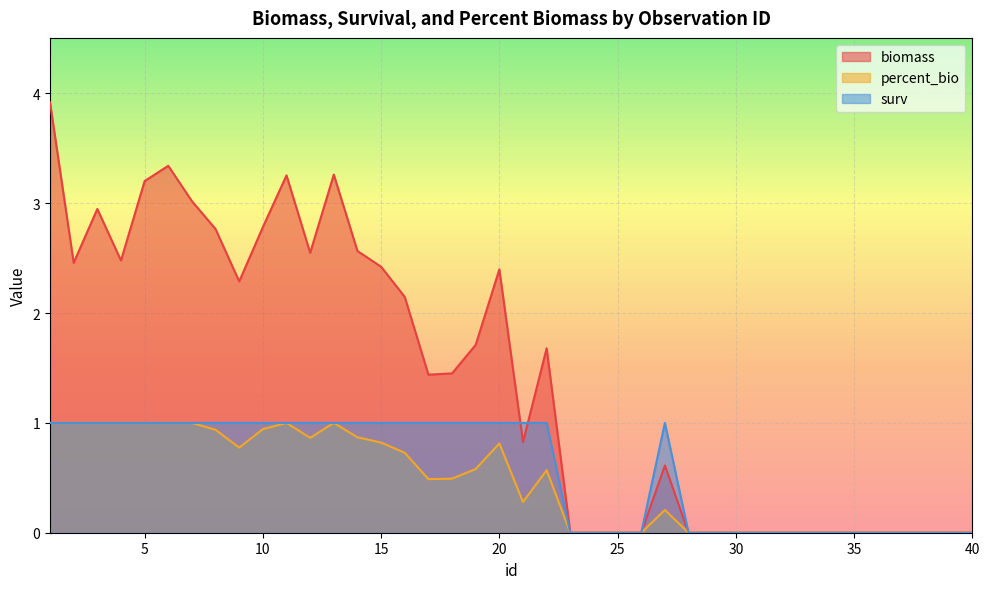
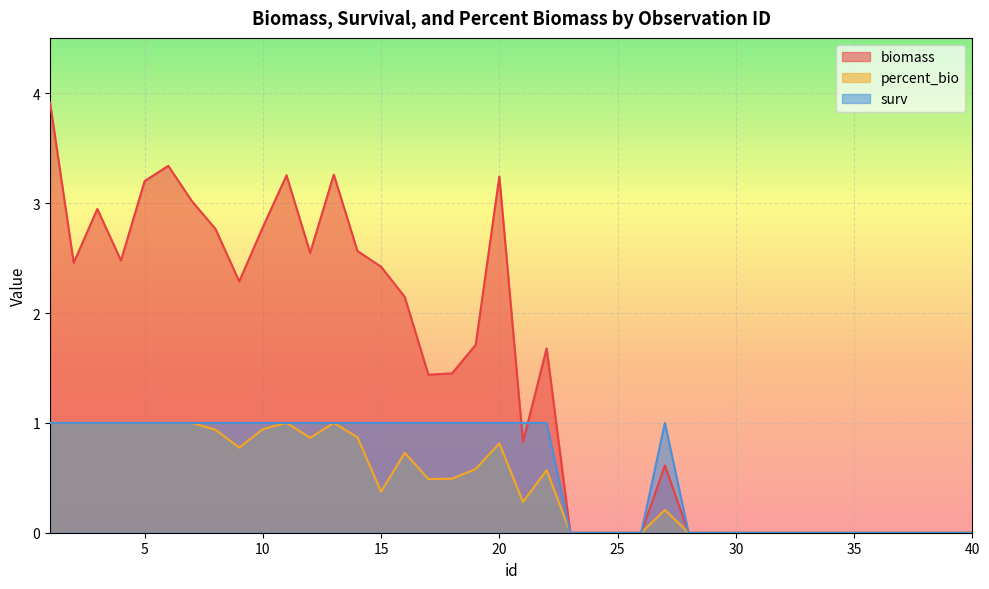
percent_bio, 15: 0.82 -> 0.37
biomass, 20: 2.40 -> 3.24
